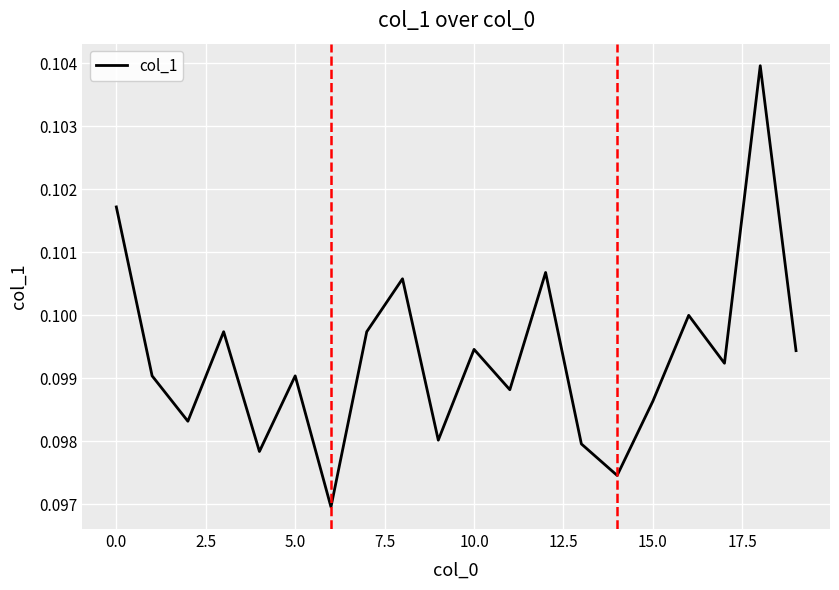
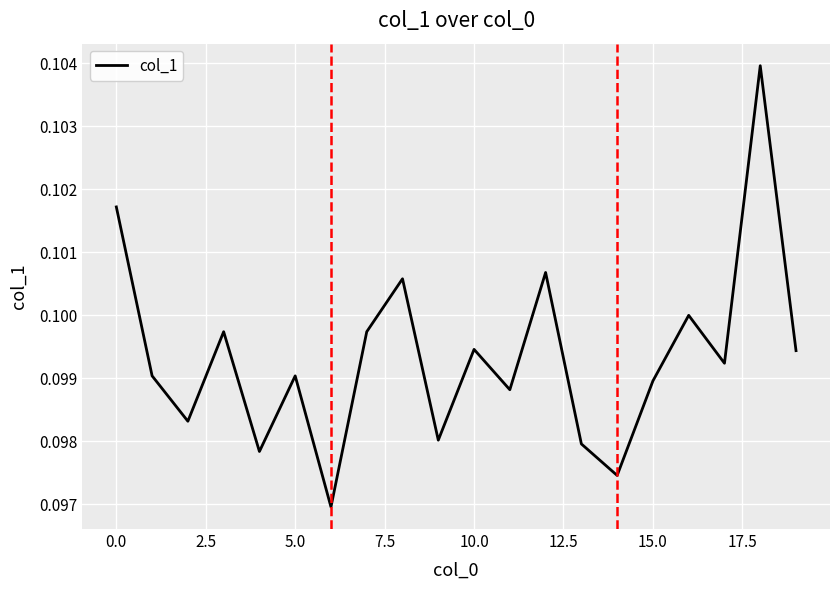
15.0: 0.0986 -> 0.0990
